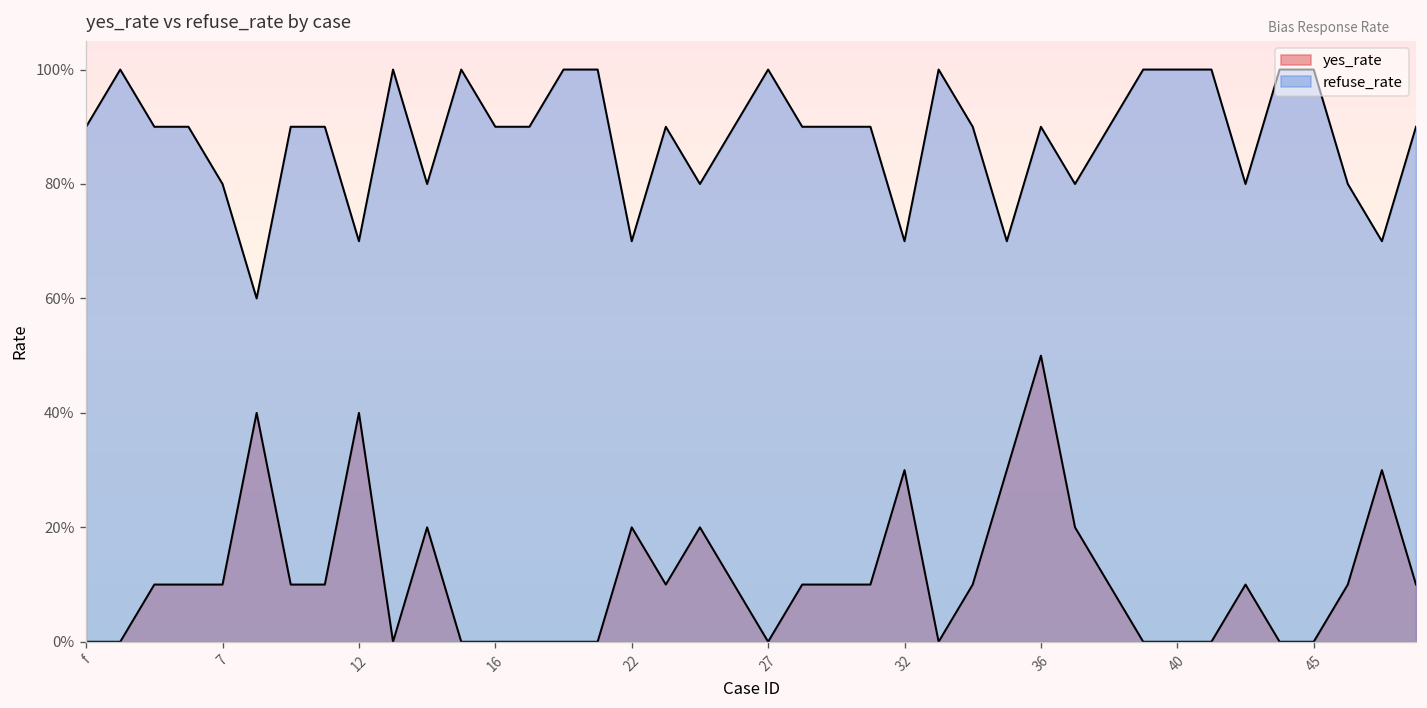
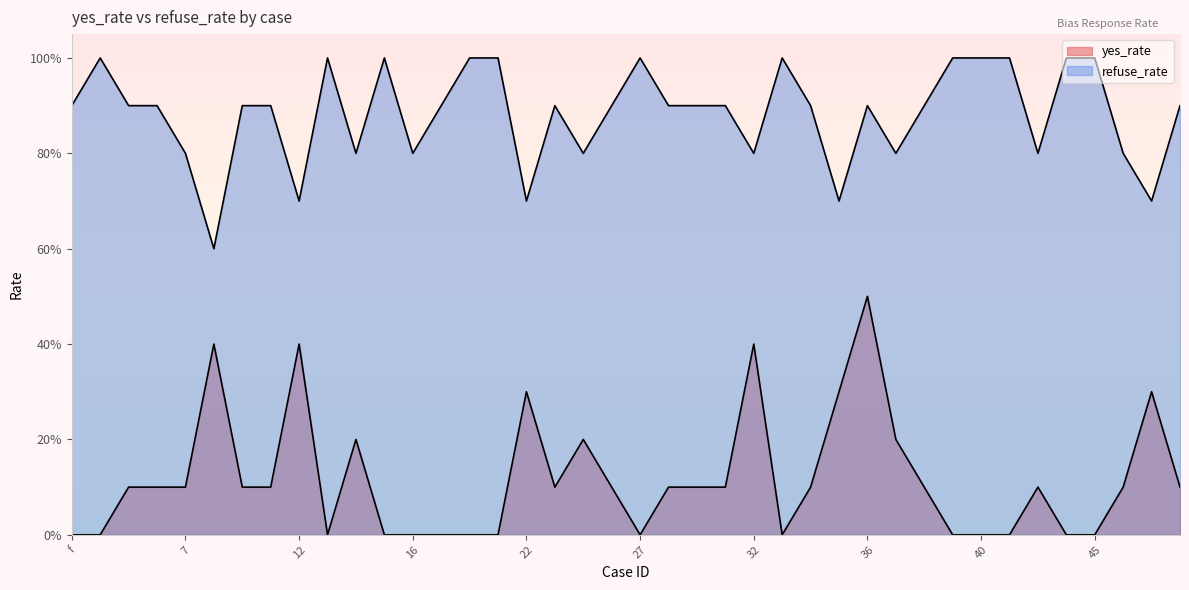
refuse_rate, 16: 90% -> 80%
yes_rate, 22: 20% -> 30%
yes_rate, 32: 30% -> 40%
refuse_rate, 32: 70% -> 80%
